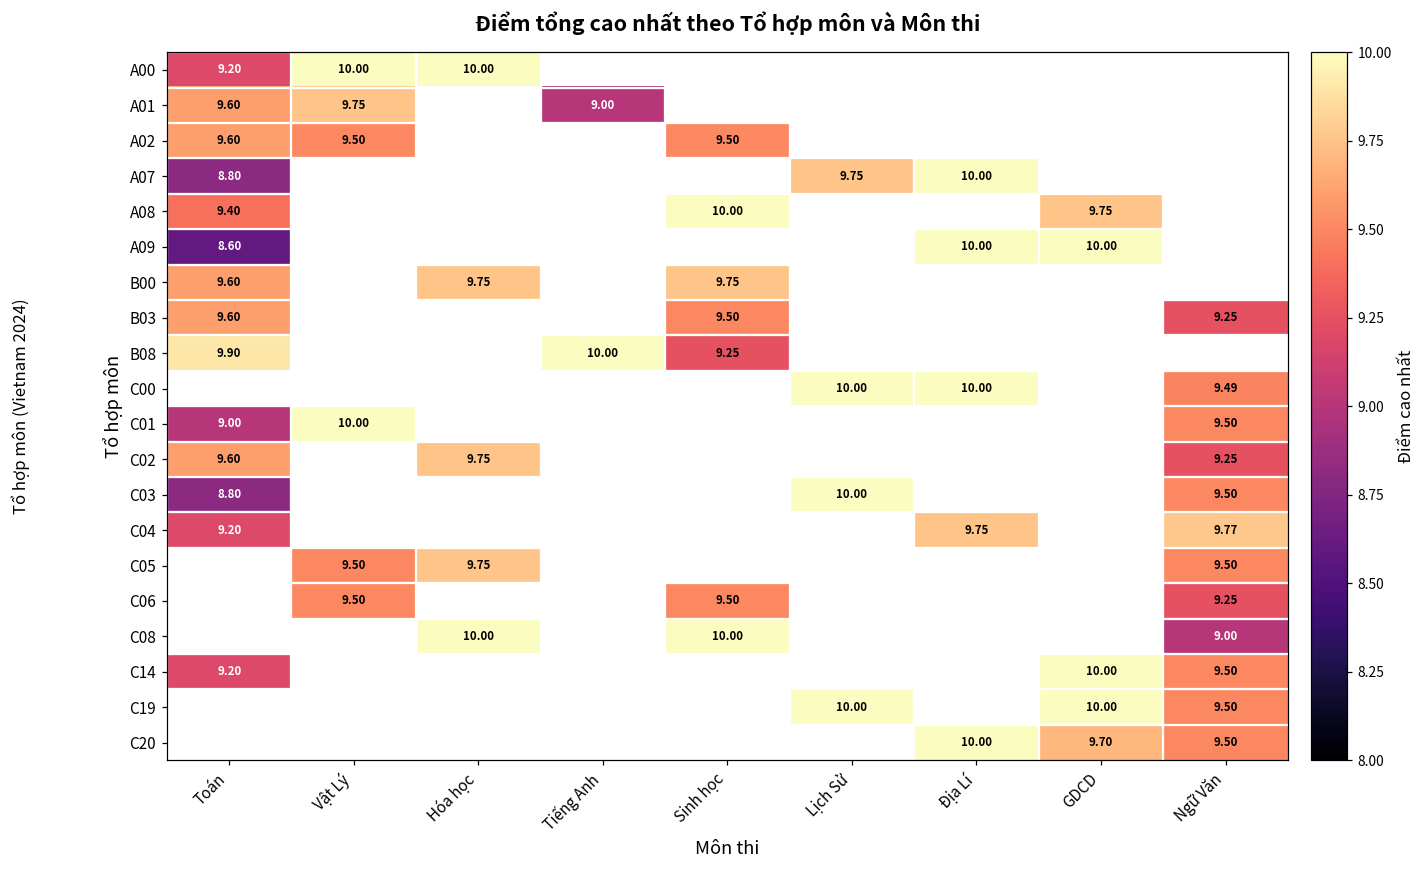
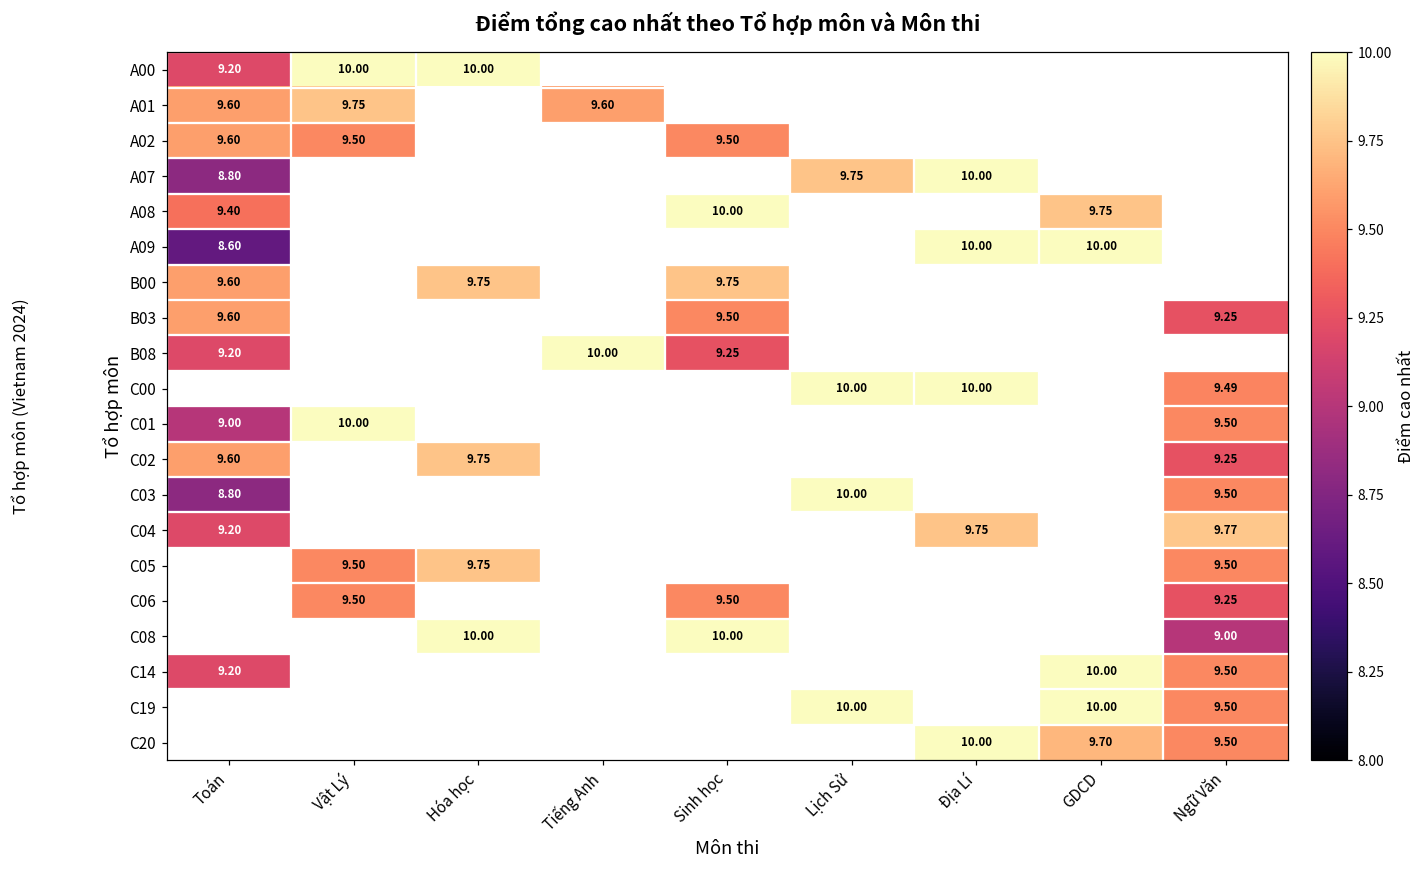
A01, Tiếng Anh: 9.00 -> 9.60
B08, Toán: 9.90 -> 9.20
